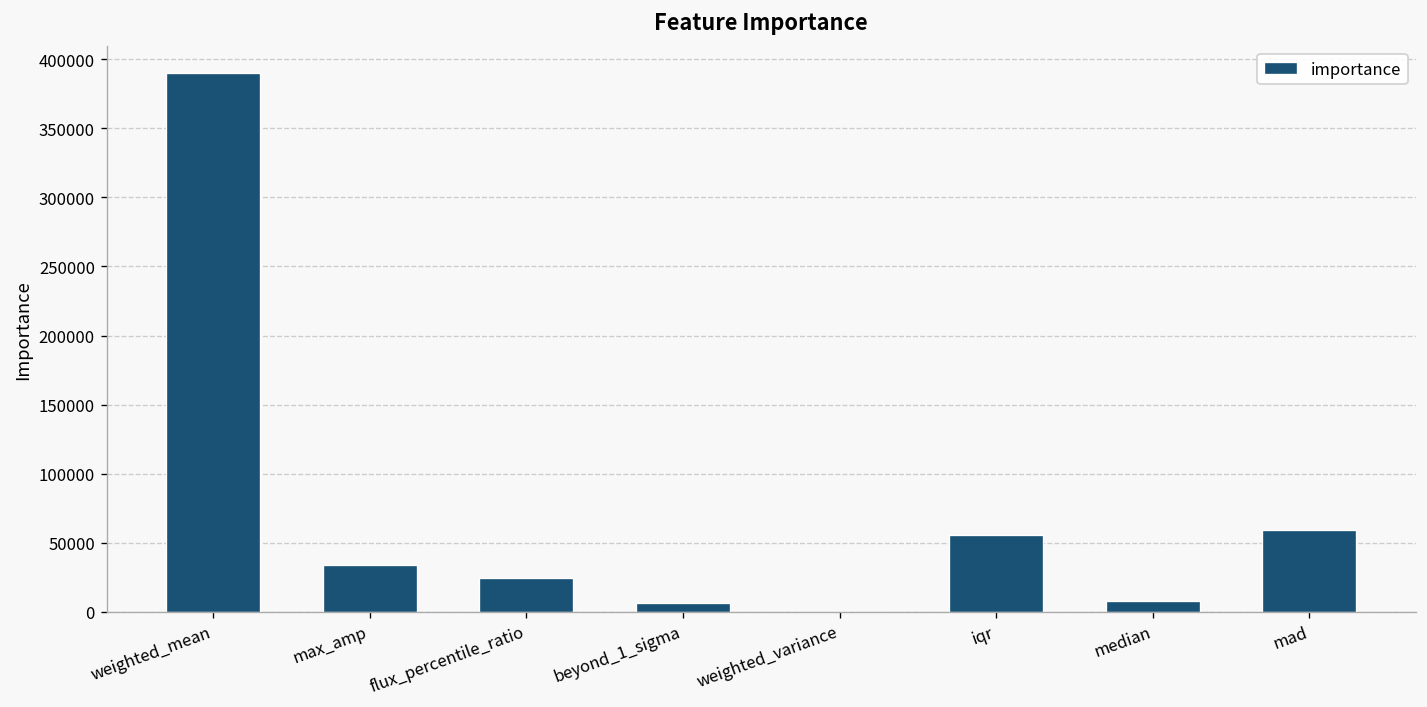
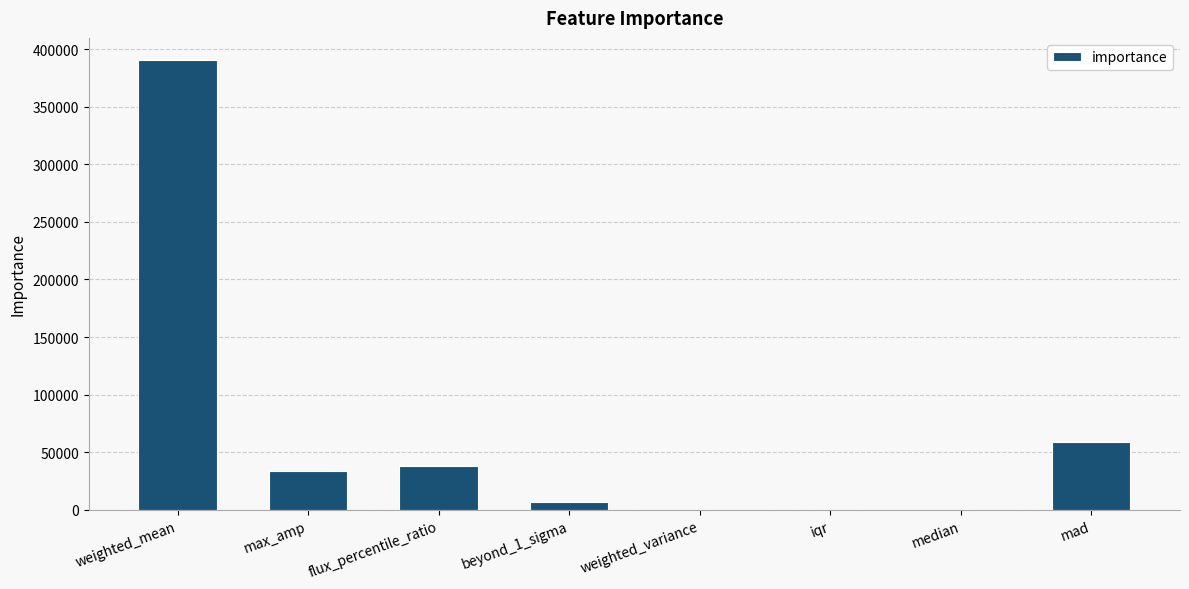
flux_percentile_ratio: 25000 -> 38000
iqr: 56000 -> 0
median: 8000 -> 0
